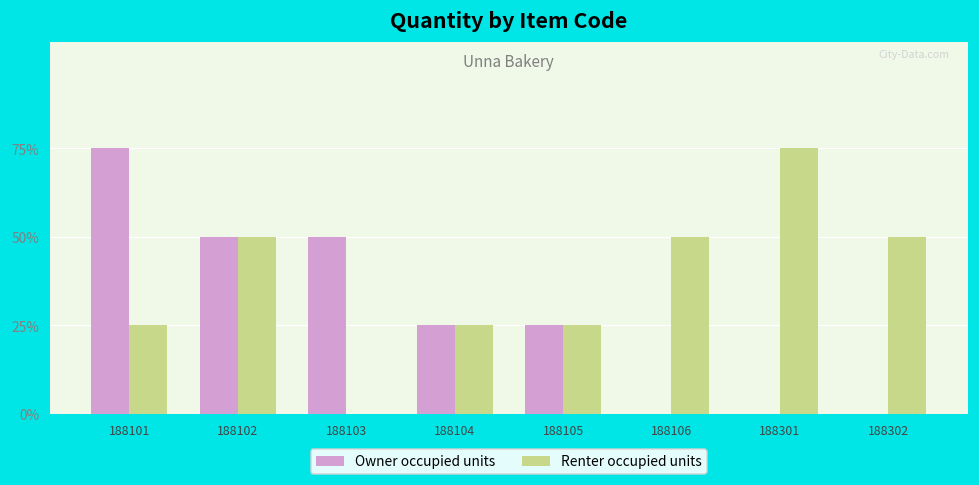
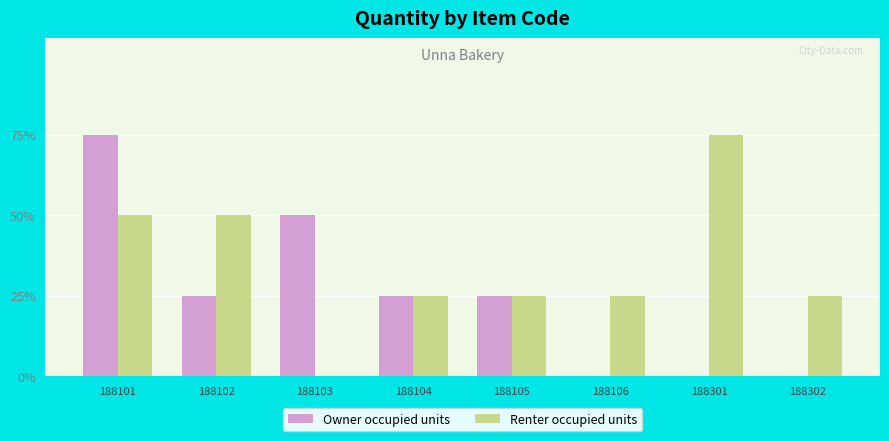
Renter occupied units, 188101: 25% -> 50%
Owner occupied units, 188102: 50% -> 25%
Renter occupied units, 188106: 50% -> 25%
Renter occupied units, 188302: 50% -> 25%
